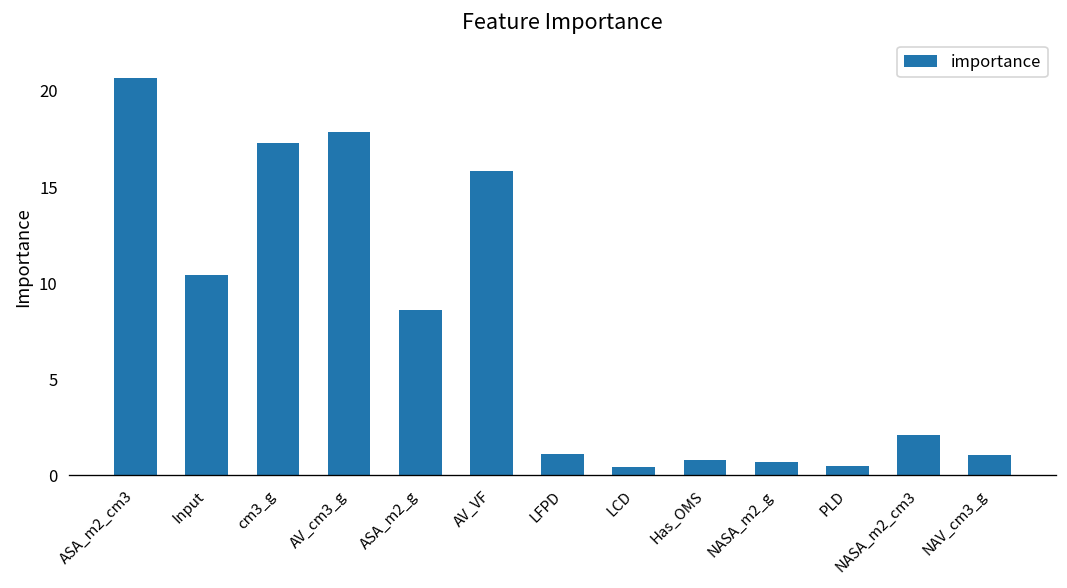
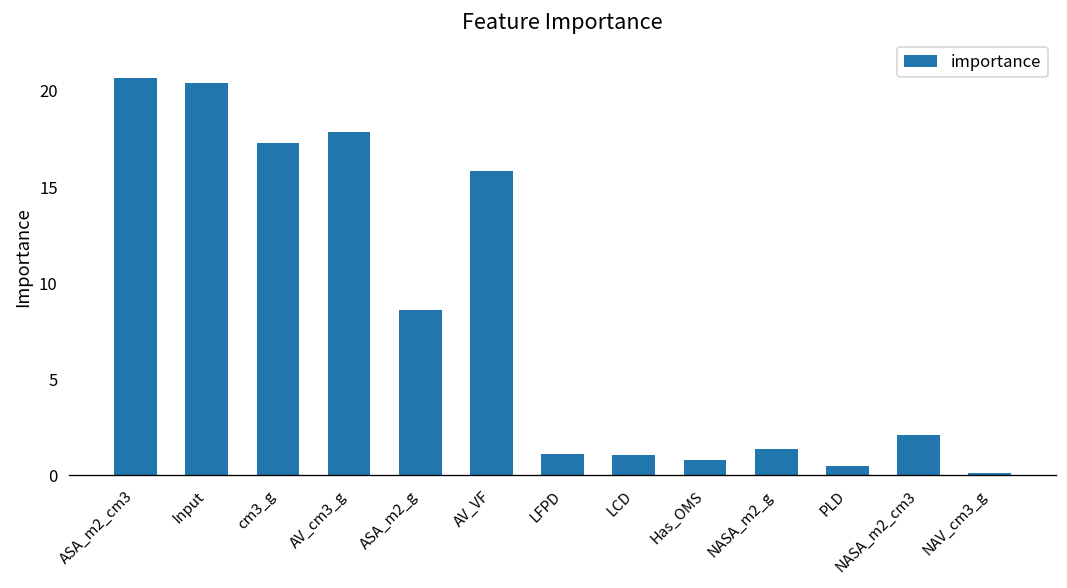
Input: 10.4 -> 20.4
LCD: 0.4 -> 1.1
NASA_m2_g: 0.7 -> 1.4
NAV_cm3_g: 1.1 -> 0.1
